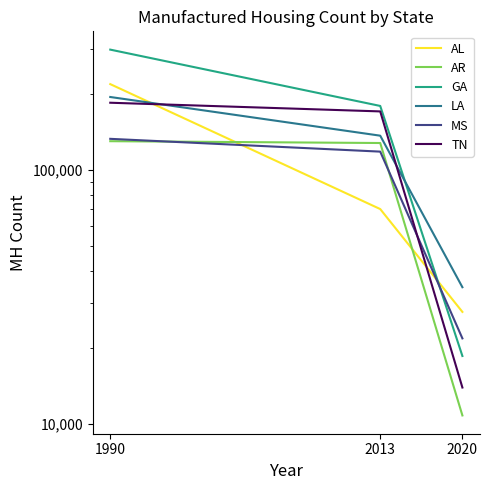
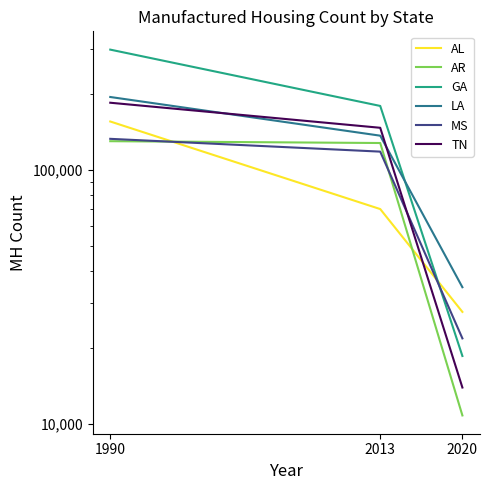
AL, 1990: 220,000 -> 160,000
TN, 2013: 170,000 -> 150,000
